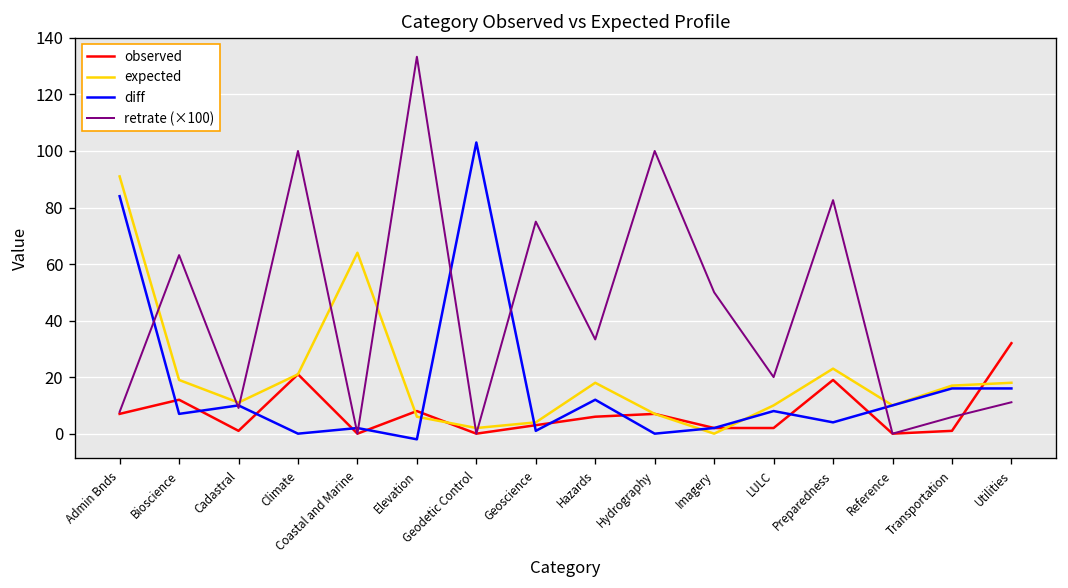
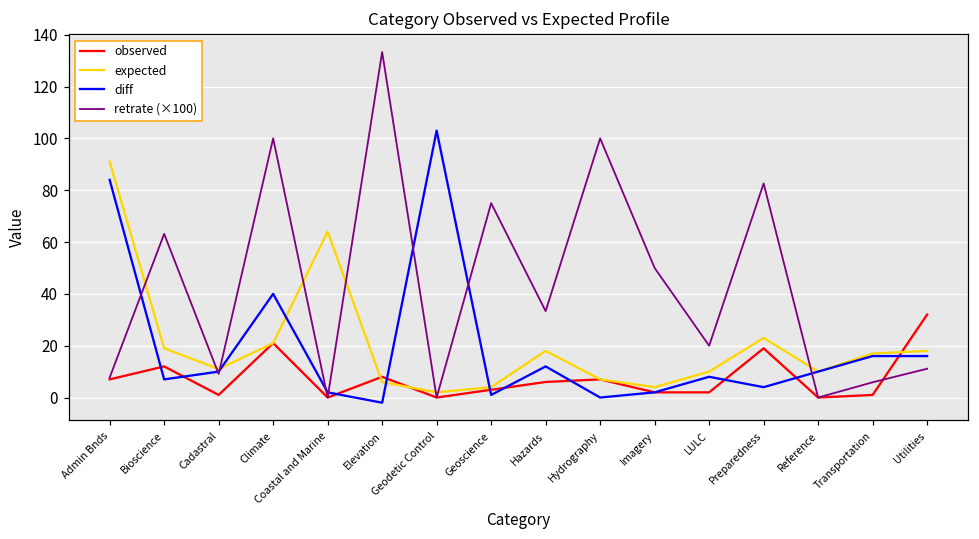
diff, Climate: 0 -> 40
expected, Imagery: 0 -> 4
